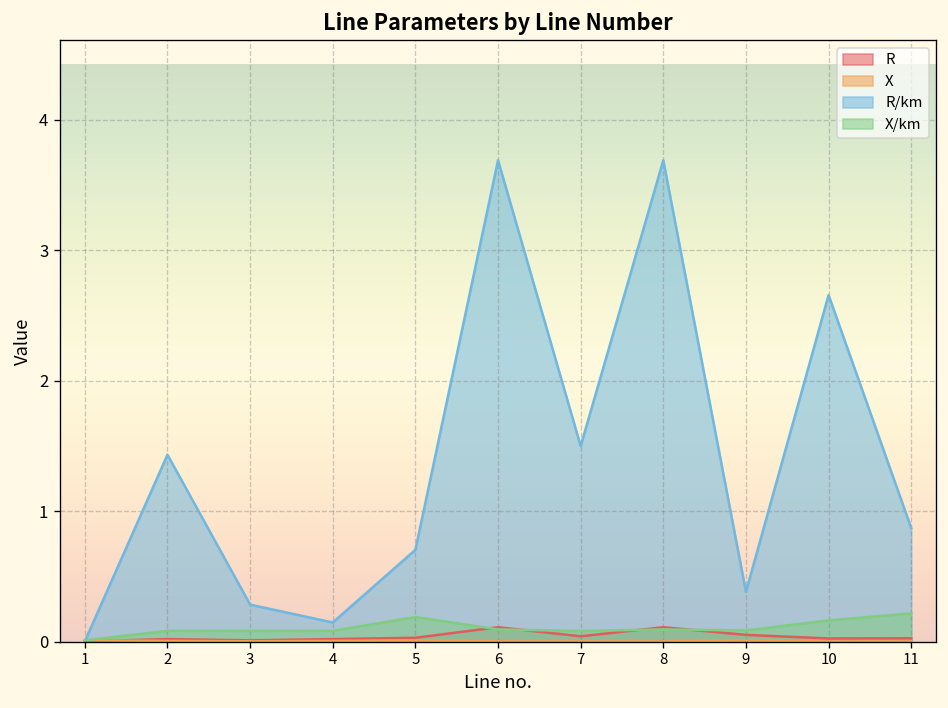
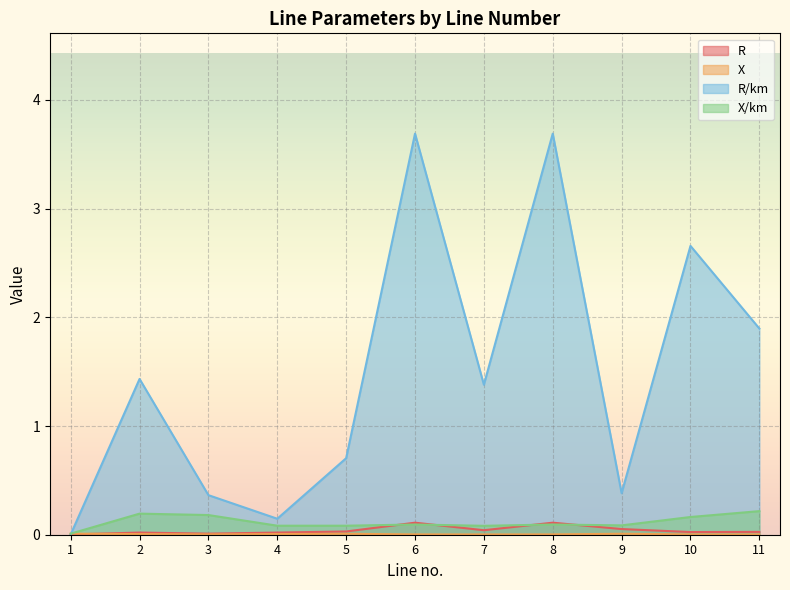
X/km, 2: 0.08 -> 0.19
R/km, 3: 0.28 -> 0.36
X/km, 3: 0.08 -> 0.18
X/km, 5: 0.19 -> 0.08
R/km, 7: 1.50 -> 1.38
R/km, 11: 0.87 -> 1.90
